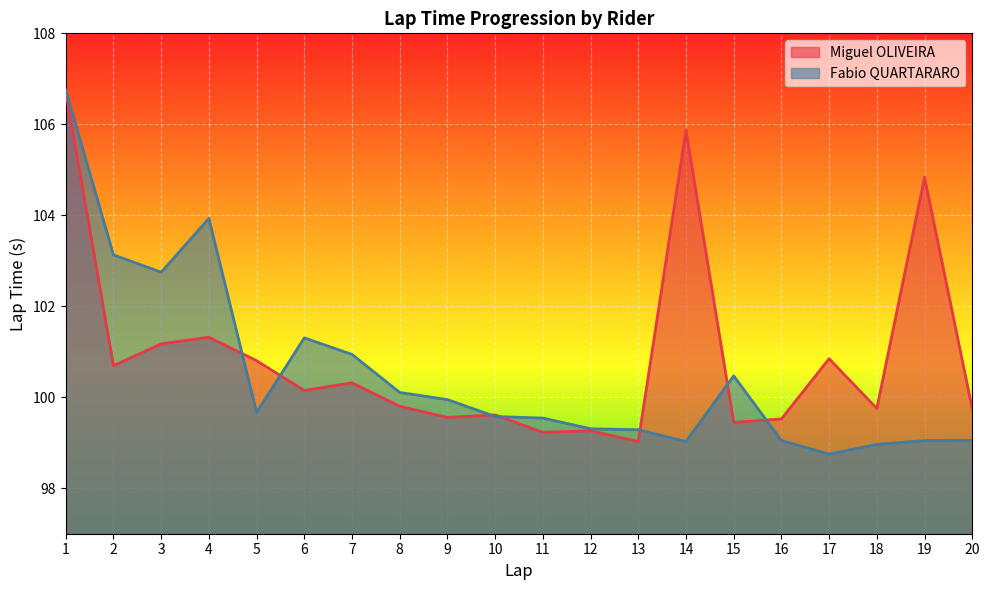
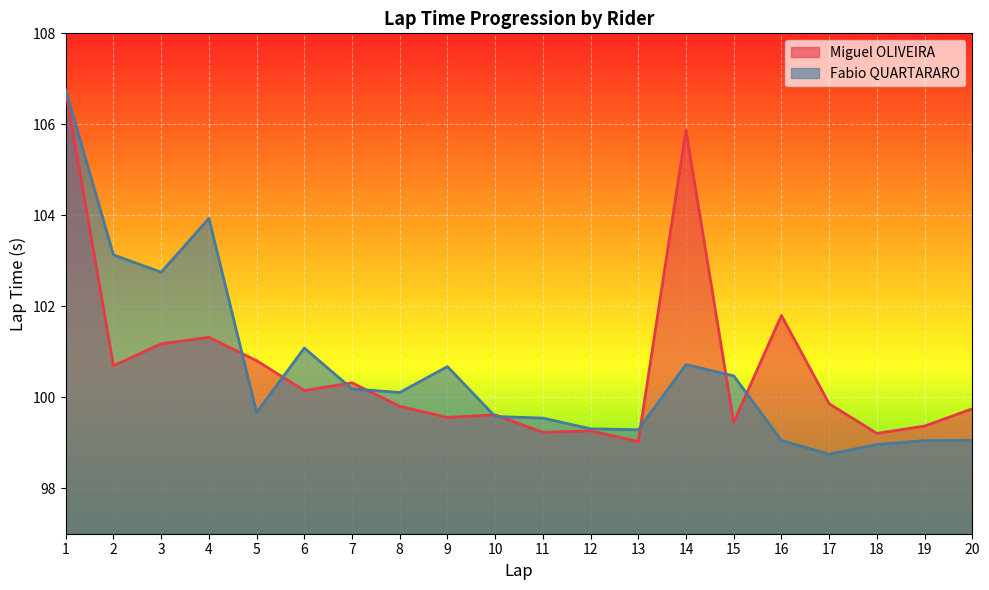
Fabio QUARTARARO, 6: 101.3 -> 101.1
Fabio QUARTARARO, 7: 100.9 -> 100.2
Fabio QUARTARARO, 9: 99.9 -> 100.7
Fabio QUARTARARO, 14: 99.0 -> 100.7
Miguel OLIVEIRA, 16: 99.5 -> 101.8
Miguel OLIVEIRA, 17: 100.8 -> 99.9
Miguel OLIVEIRA, 18: 99.8 -> 99.2
Miguel OLIVEIRA, 19: 104.8 -> 99.4
